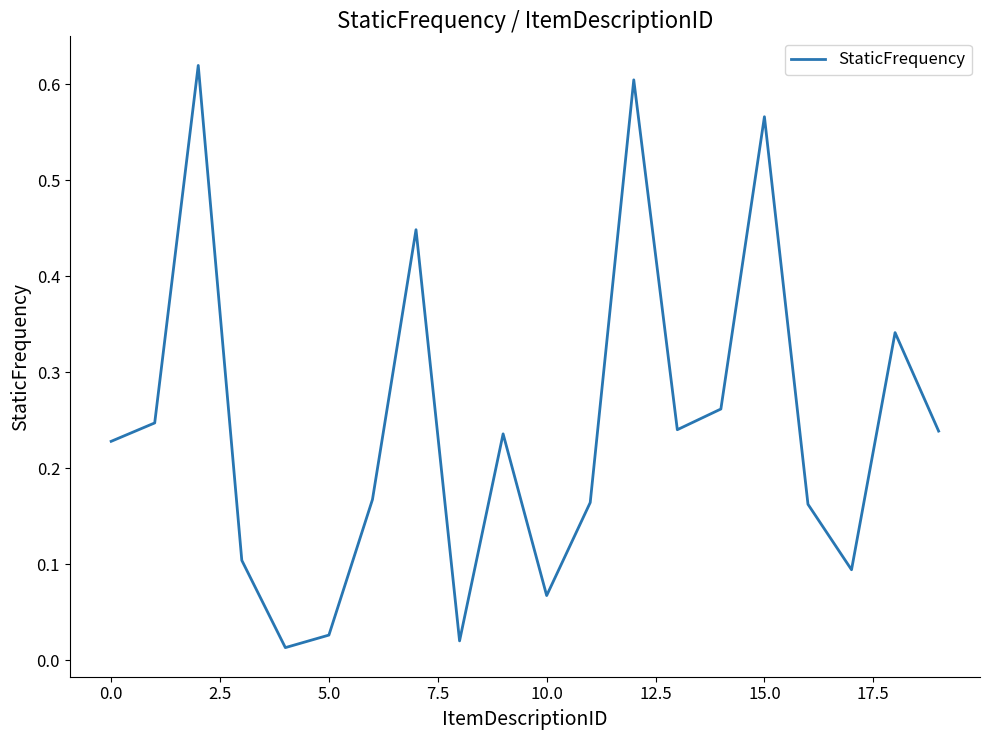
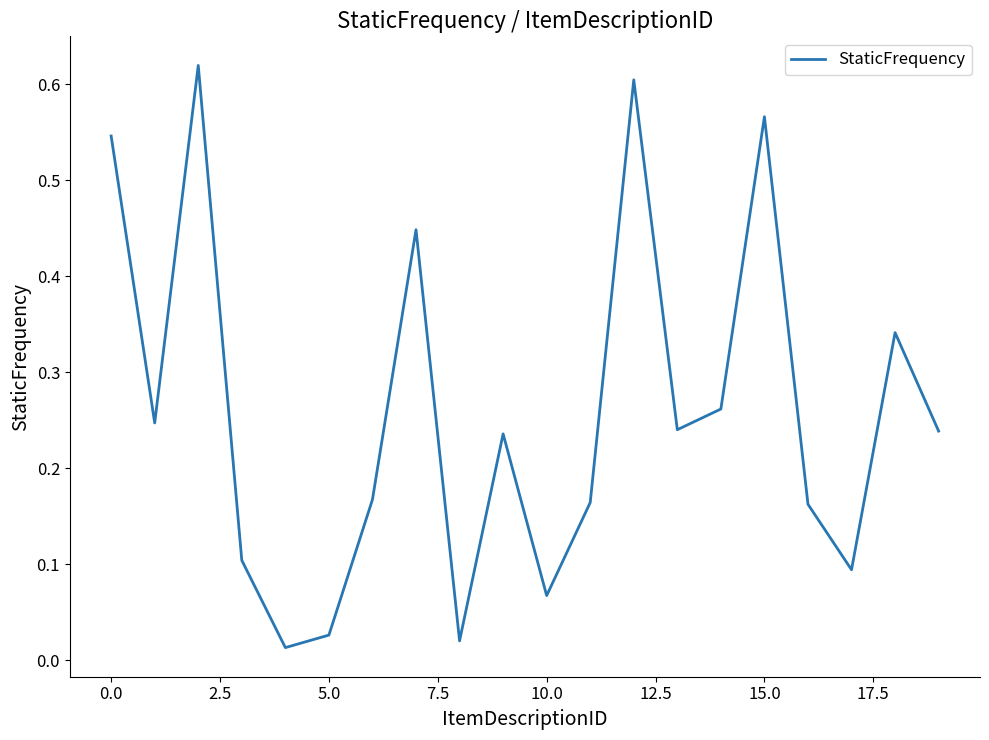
0.0: 0.23 -> 0.55
